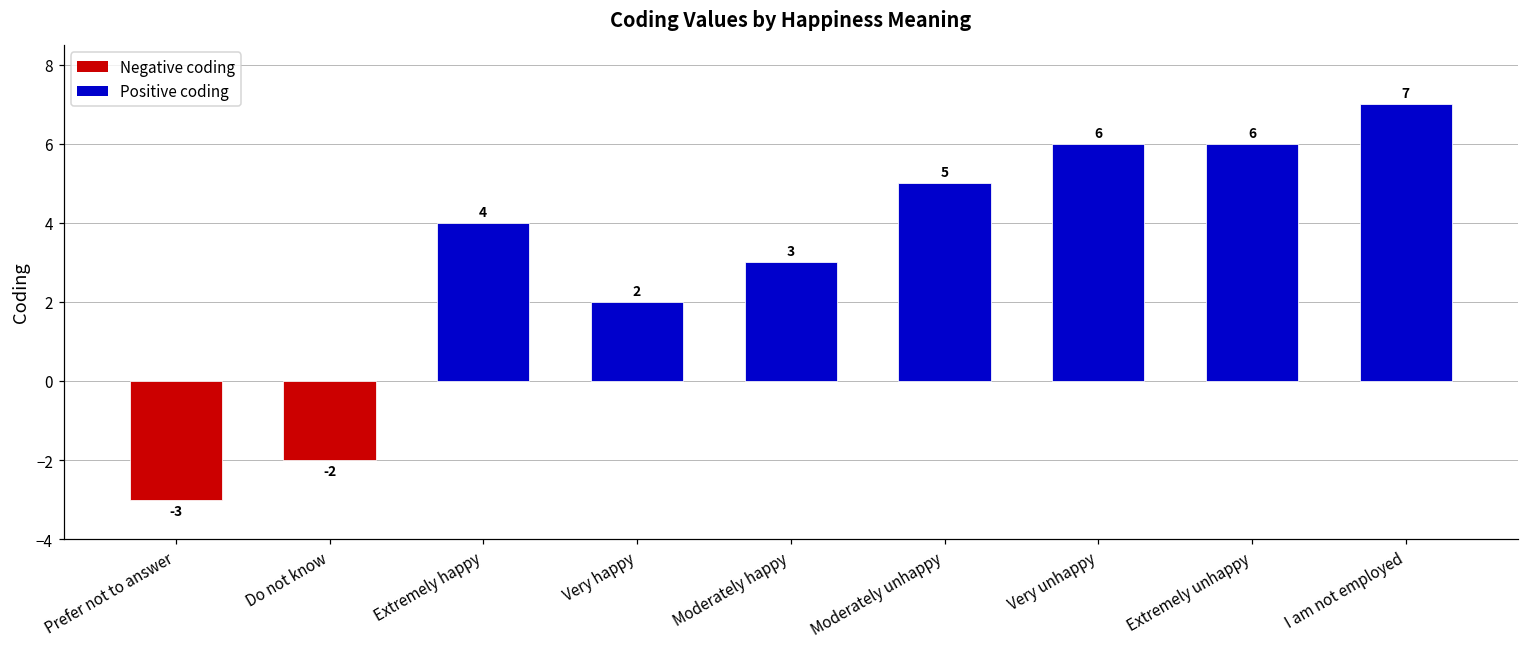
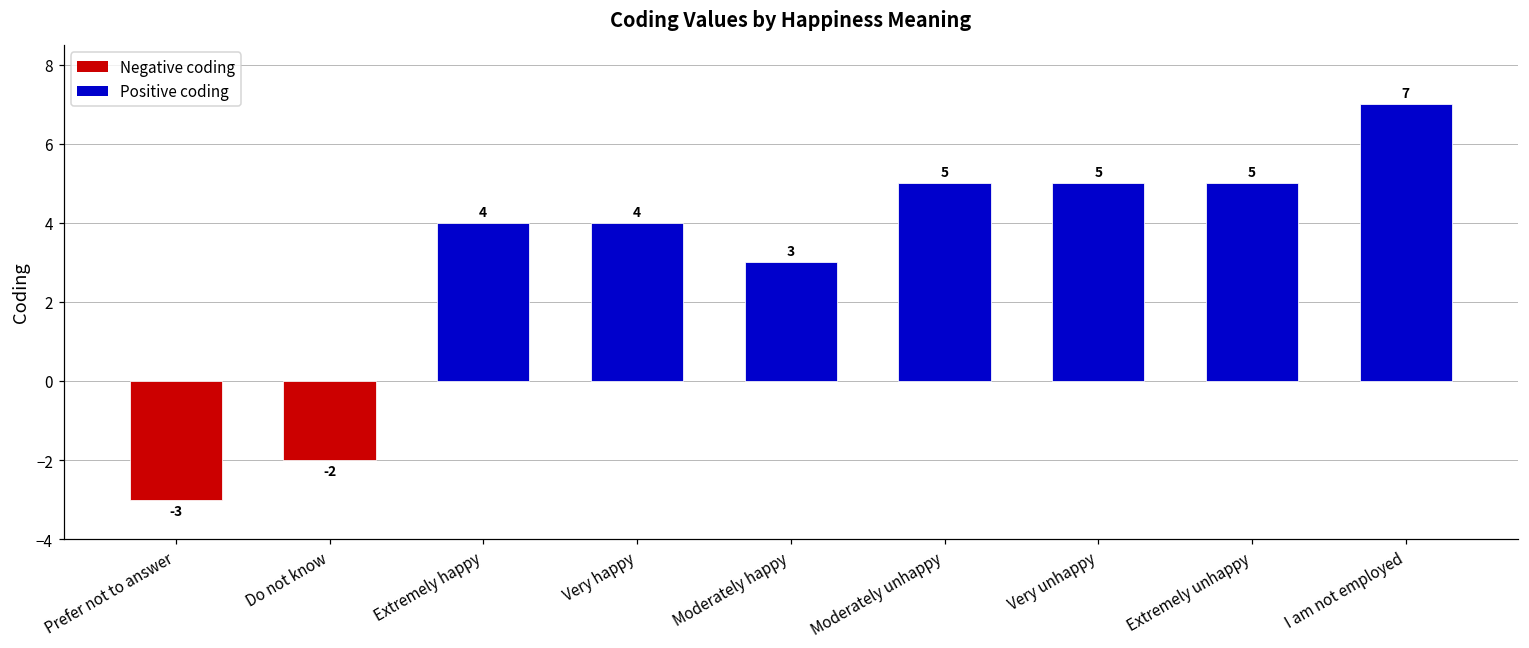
Very happy: 2 -> 4
Very unhappy: 6 -> 5
Extremely unhappy: 6 -> 5
